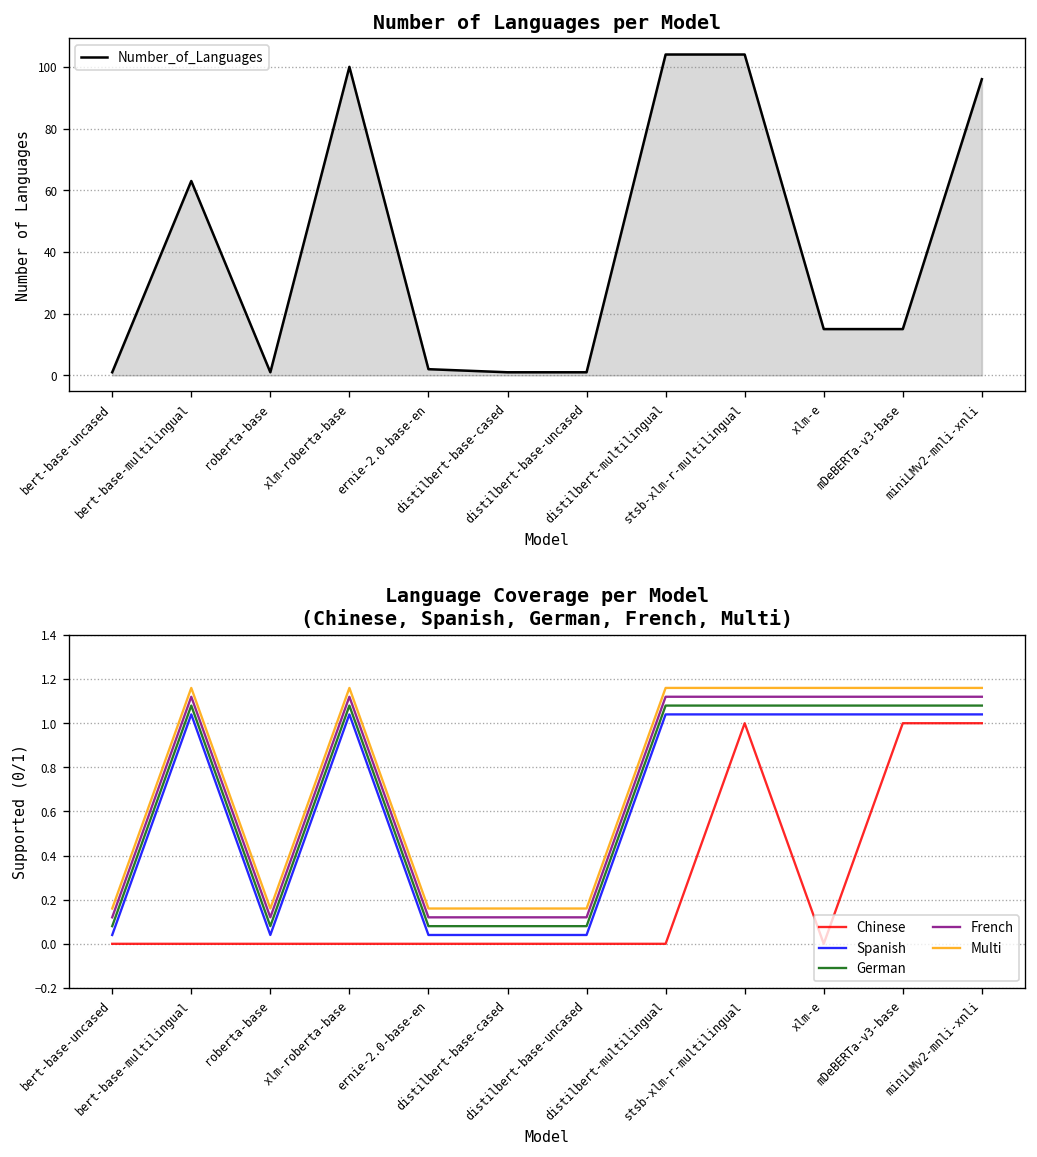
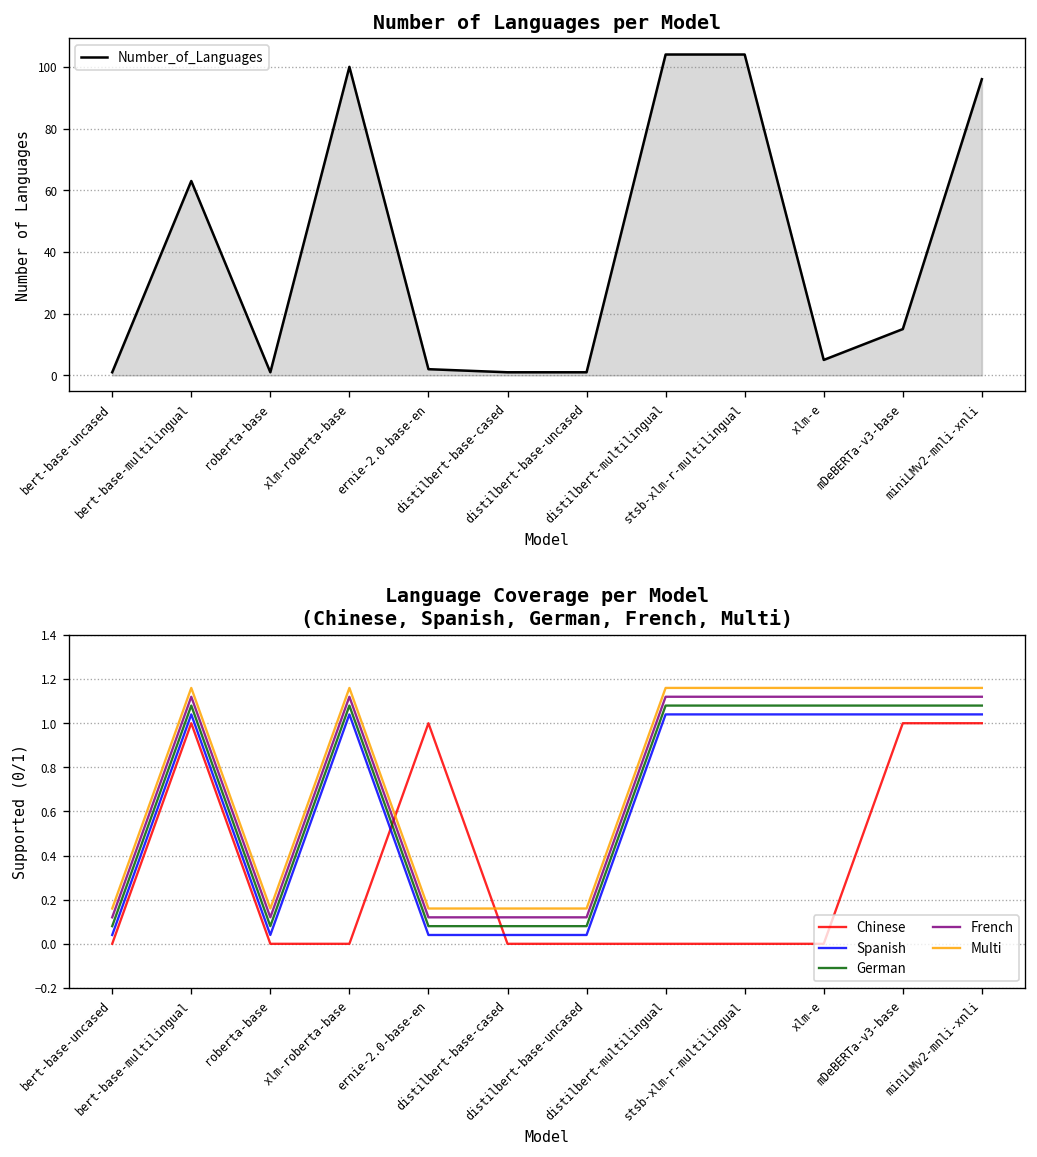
Number of Languages per Model, xlm-e: 15 -> 5
Language Coverage per Model (Chinese, Spanish, German, French, Multi), Chinese, bert-base-multilingual: 0 -> 1
Language Coverage per Model (Chinese, Spanish, German, French, Multi), Chinese, ernie-2.0-base-en: 0 -> 1
Language Coverage per Model (Chinese, Spanish, German, French, Multi), Chinese, stsb-xlm-r-multilingual: 1 -> 0
